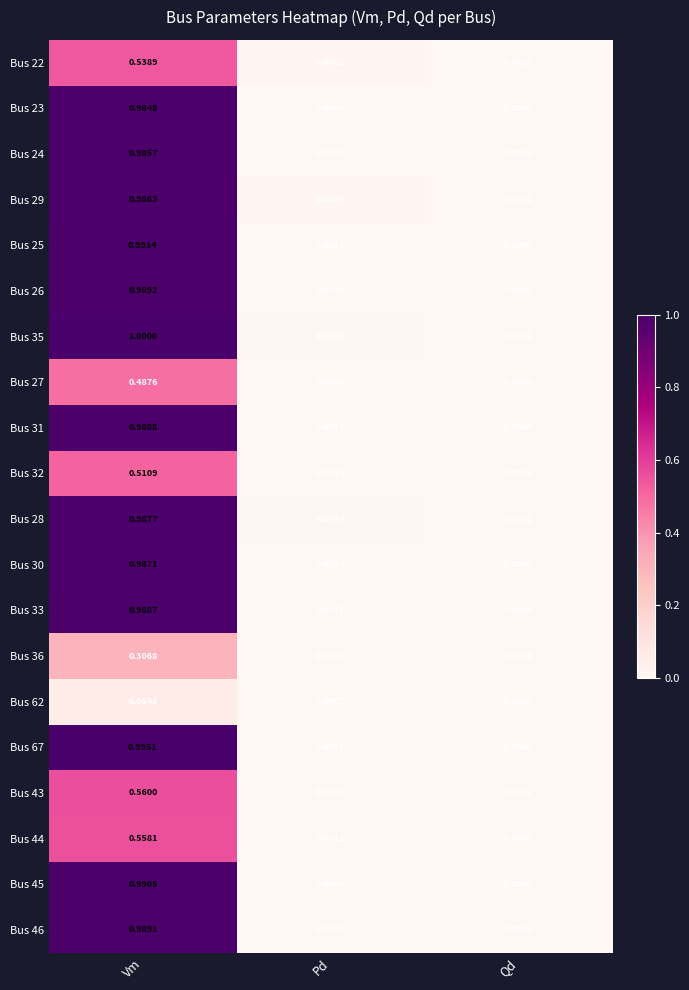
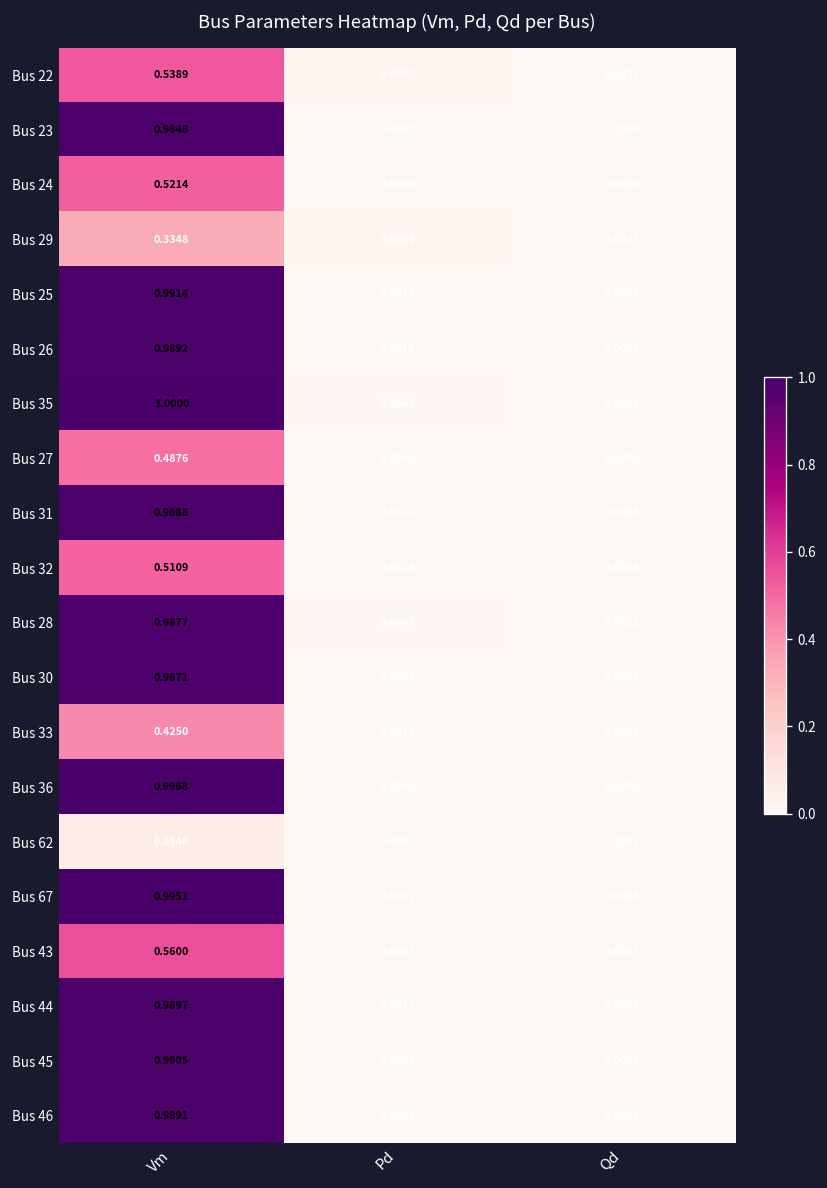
Bus 24, Vm: 0.9857 -> 0.5214
Bus 29, Vm: 0.9863 -> 0.3348
Bus 33, Vm: 0.9887 -> 0.4250
Bus 36, Vm: 0.3068 -> 0.9968
Bus 44, Vm: 0.5581 -> 0.9897
